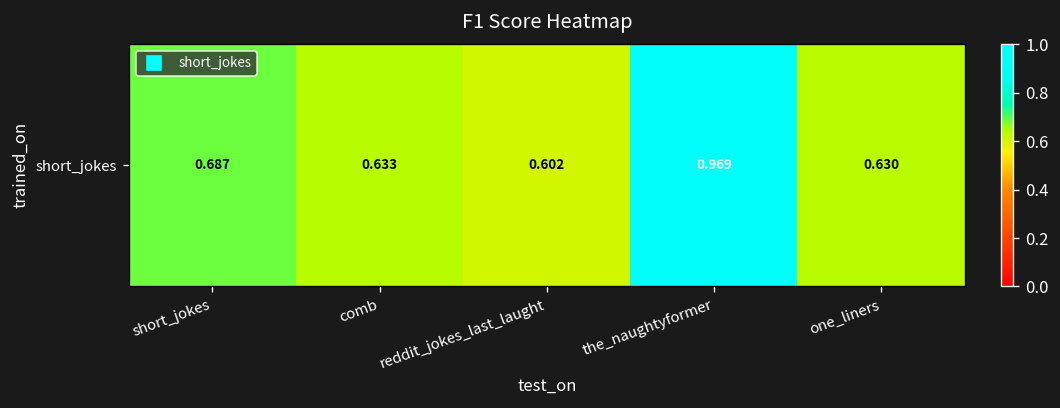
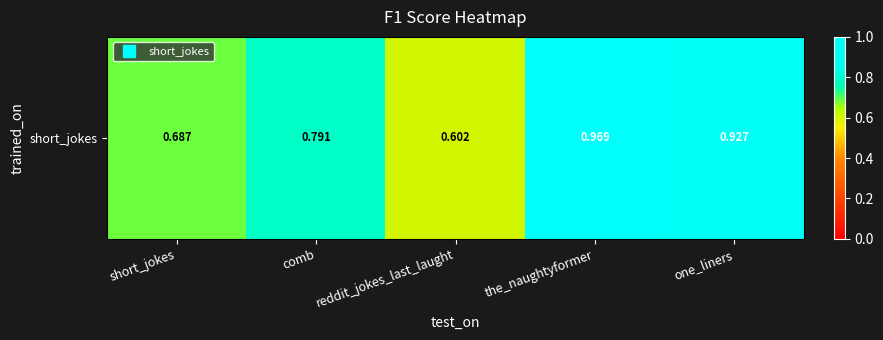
short_jokes, comb: 0.633 -> 0.791
short_jokes, one_liners: 0.630 -> 0.927
